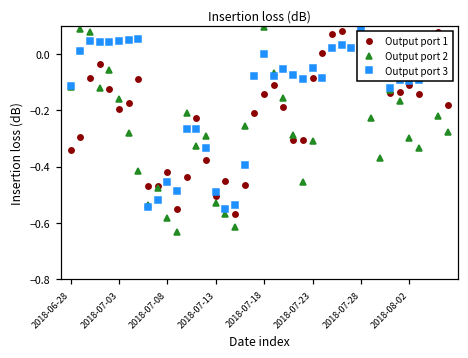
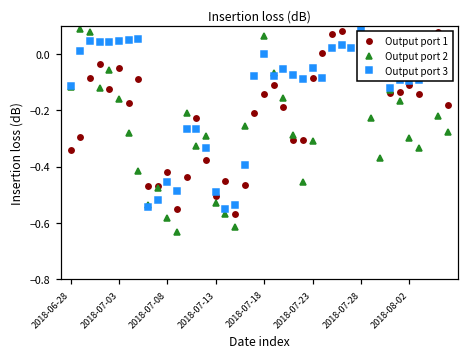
Output port 1, 2018-07-03: -0.20 -> -0.05
Output port 2, 2018-07-18: 0.10 -> 0.06
